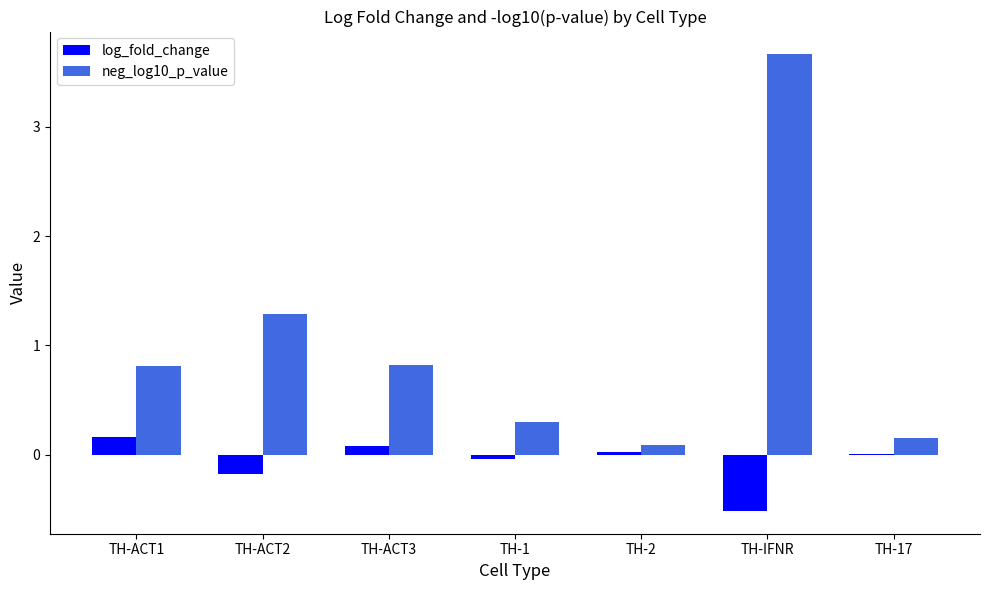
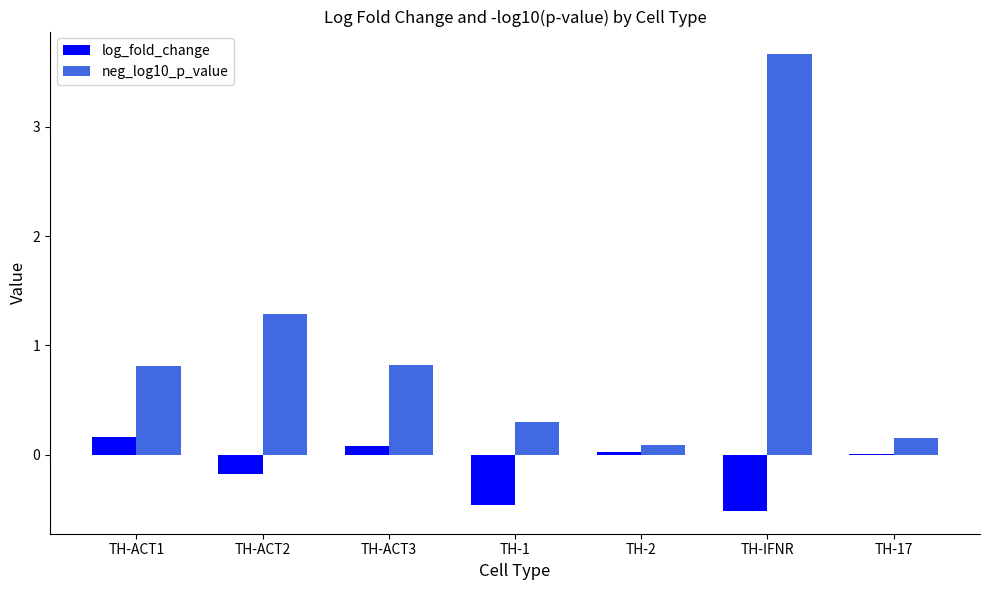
log_fold_change, TH-1: -0.04 -> -0.46
